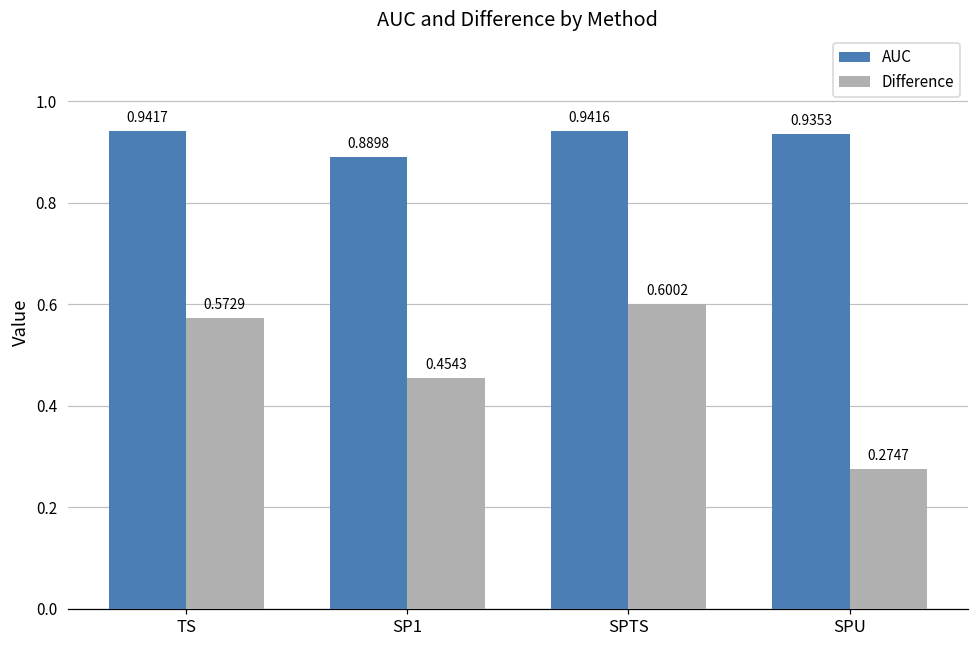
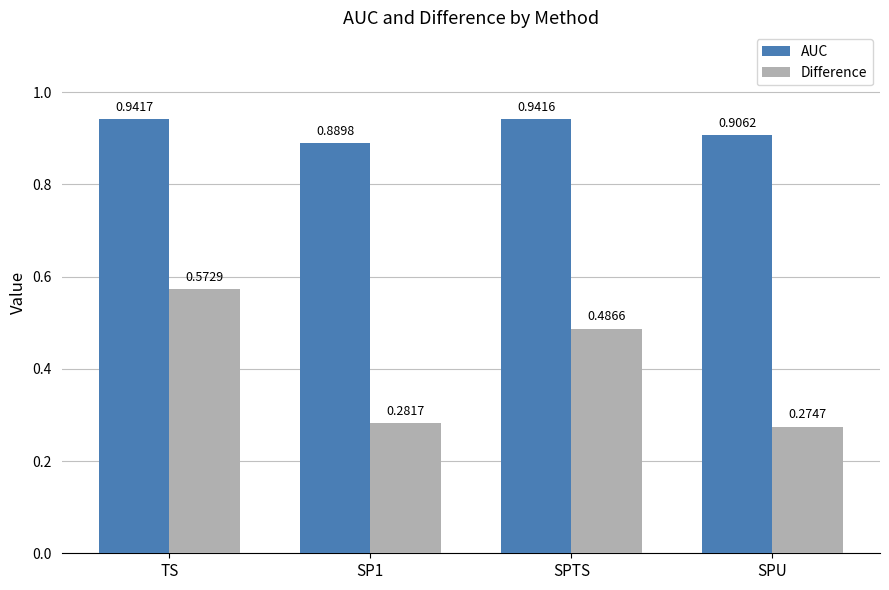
Difference, SP1: 0.4543 -> 0.2817
Difference, SPTS: 0.6002 -> 0.4866
AUC, SPU: 0.9353 -> 0.9062
